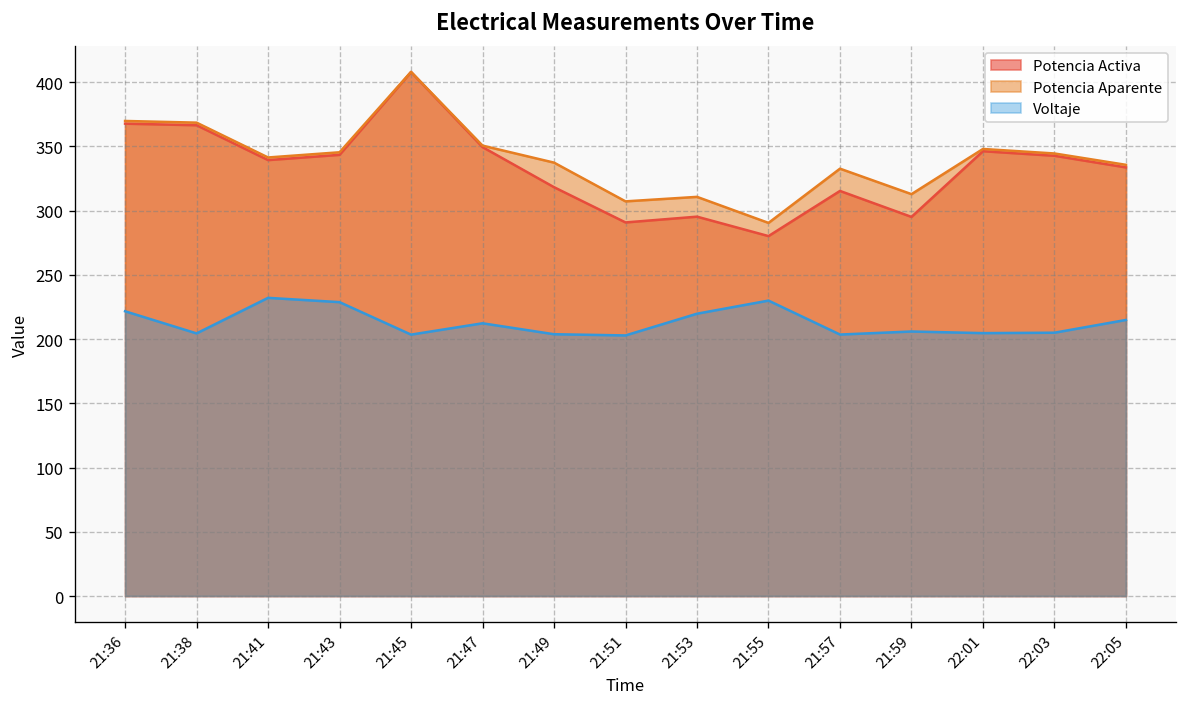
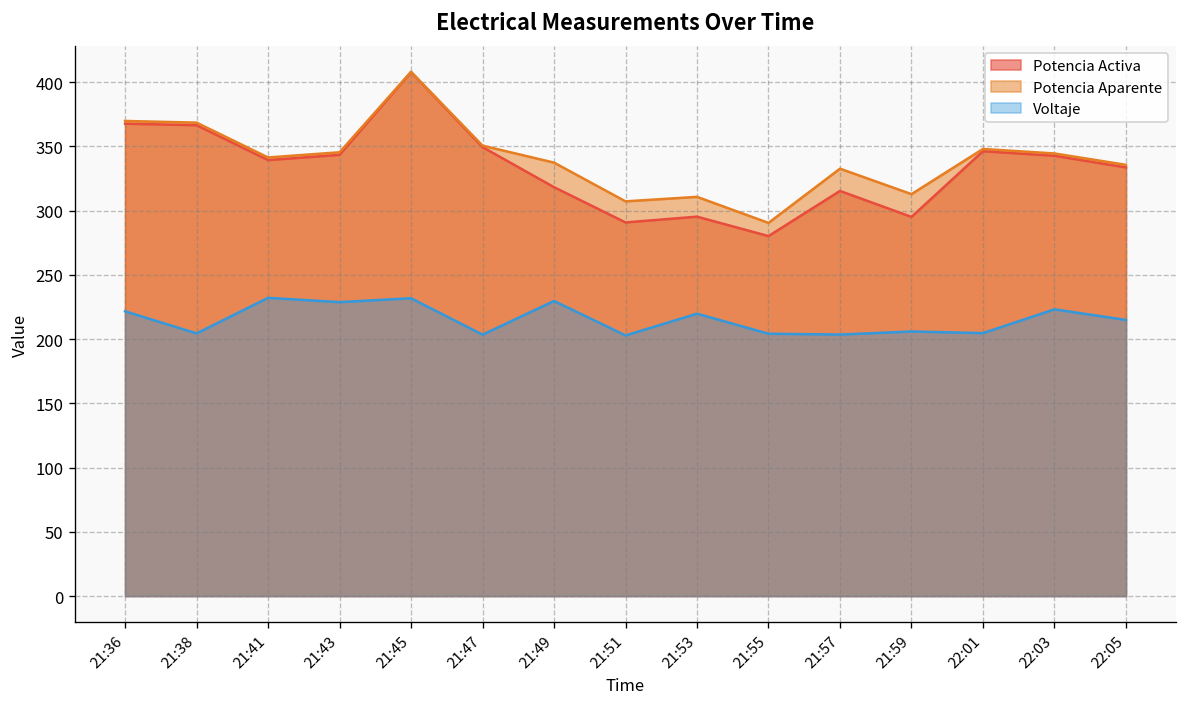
Voltaje, 21:45: 204 -> 232
Voltaje, 21:47: 212 -> 203
Voltaje, 21:49: 204 -> 230
Voltaje, 21:55: 230 -> 204
Voltaje, 22:03: 205 -> 223
